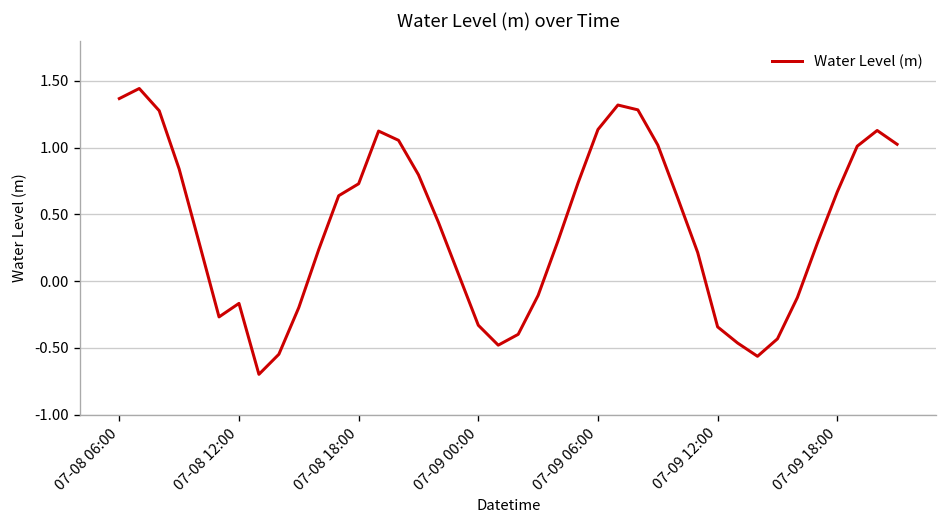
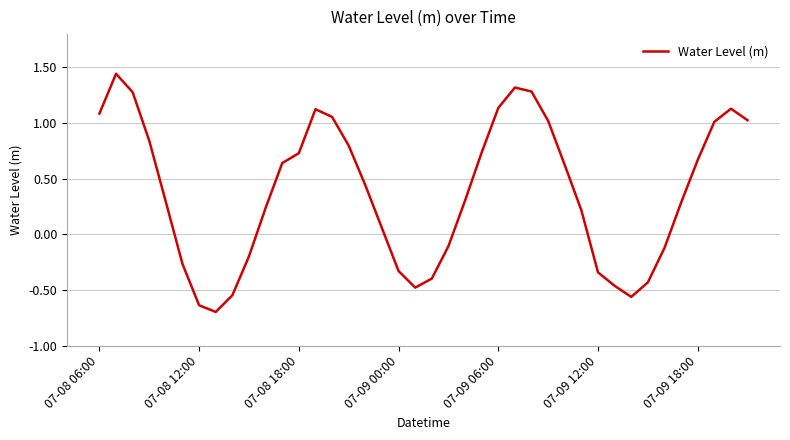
07-08 06:00: 1.37 -> 1.09
07-08 12:00: -0.17 -> -0.64
